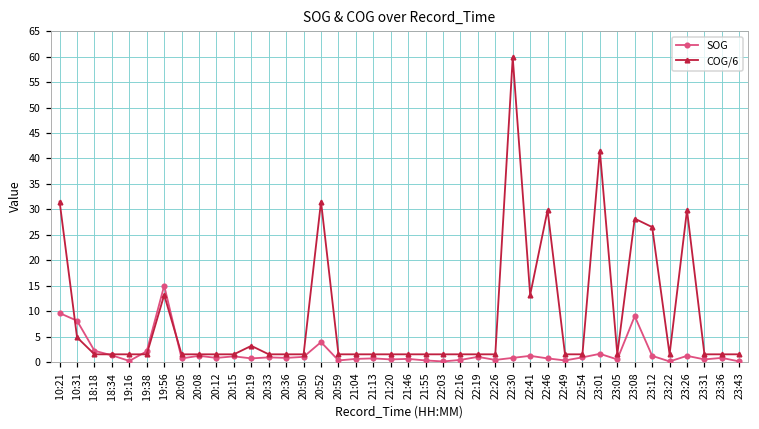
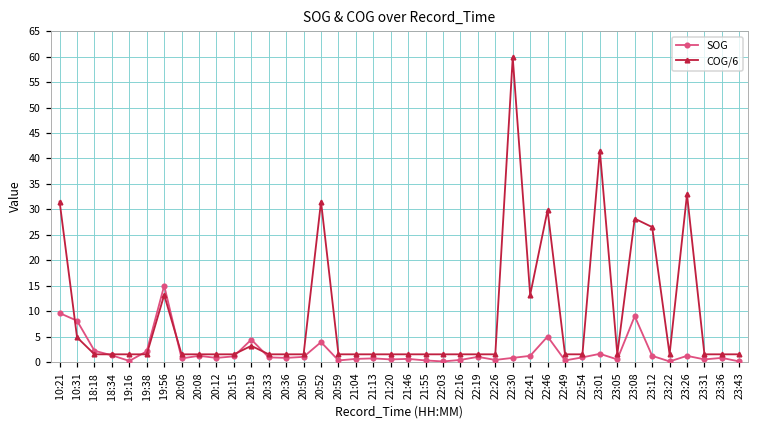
SOG, 20:19: 1 -> 4
SOG, 22:46: 1 -> 5
COG/6, 23:26: 30 -> 33
